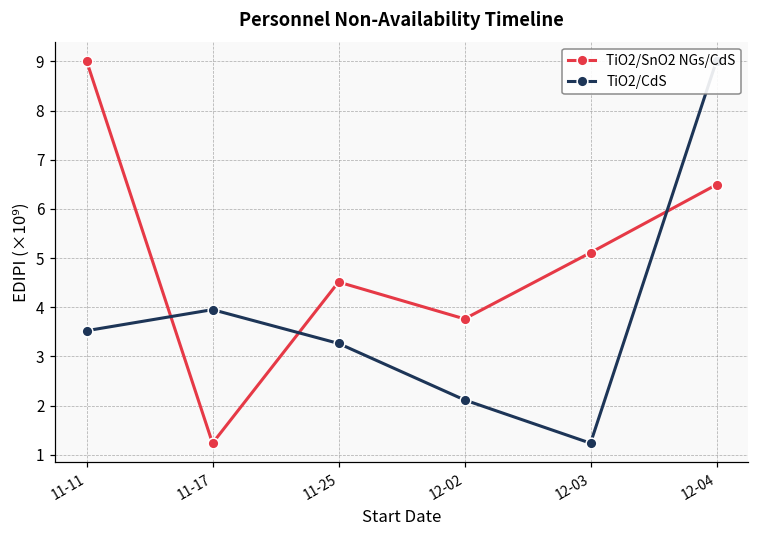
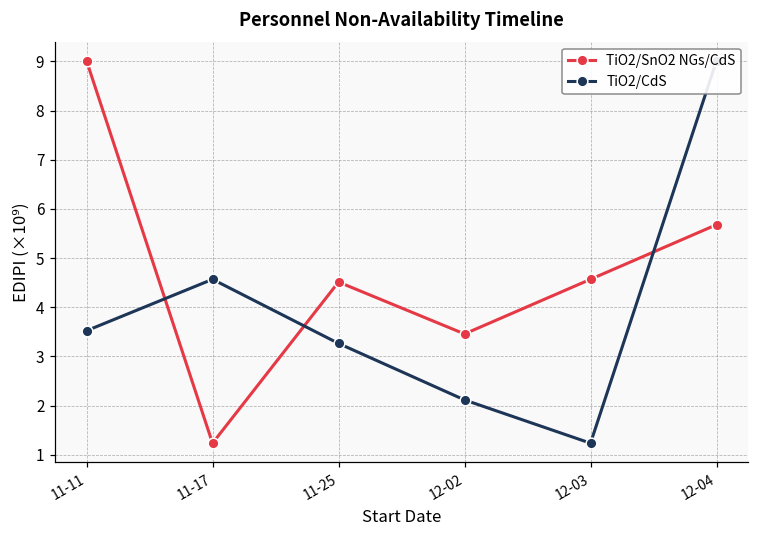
TiO2/CdS, 11-17: 4.0 -> 4.6
TiO2/SnO2 NGs/CdS, 12-02: 3.8 -> 3.5
TiO2/SnO2 NGs/CdS, 12-03: 5.1 -> 4.6
TiO2/SnO2 NGs/CdS, 12-04: 6.5 -> 5.7
